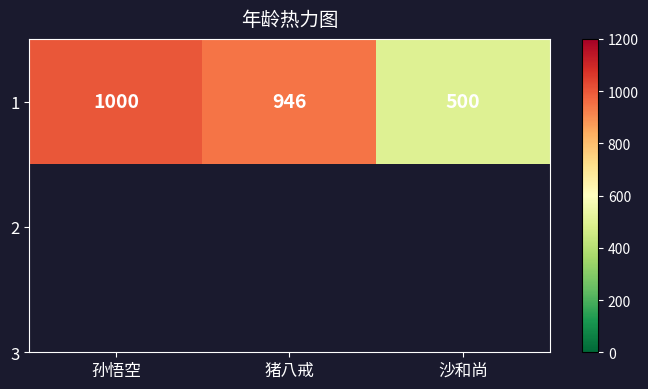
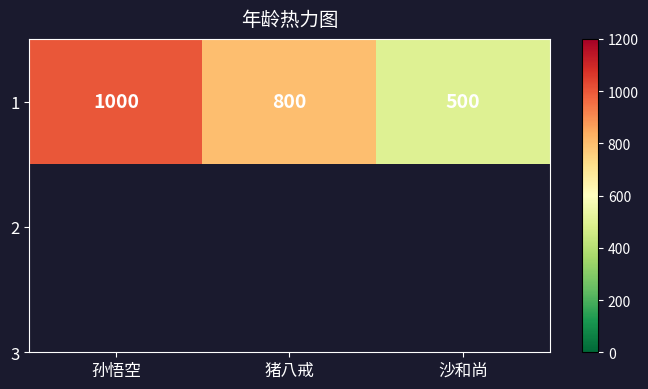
1, 猪八戒: 946 -> 800
